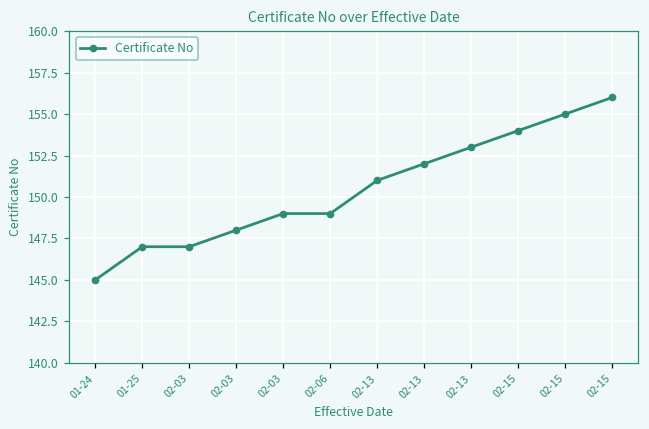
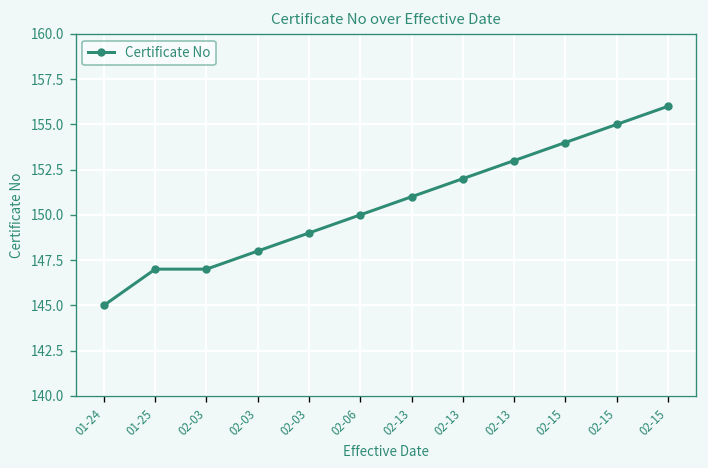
02-06: 149 -> 150
